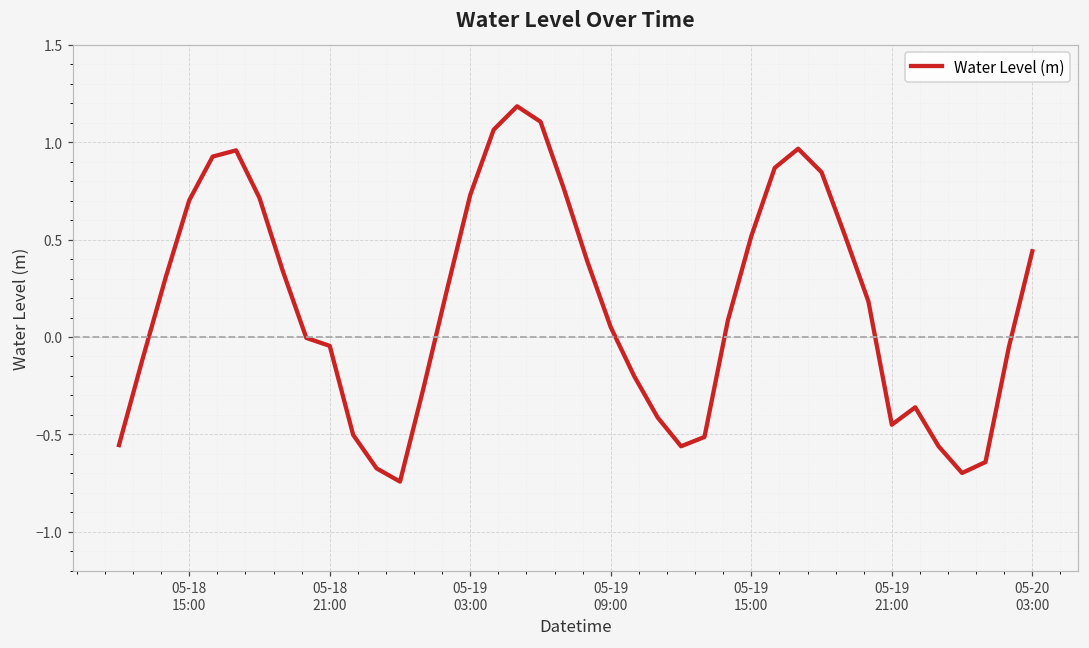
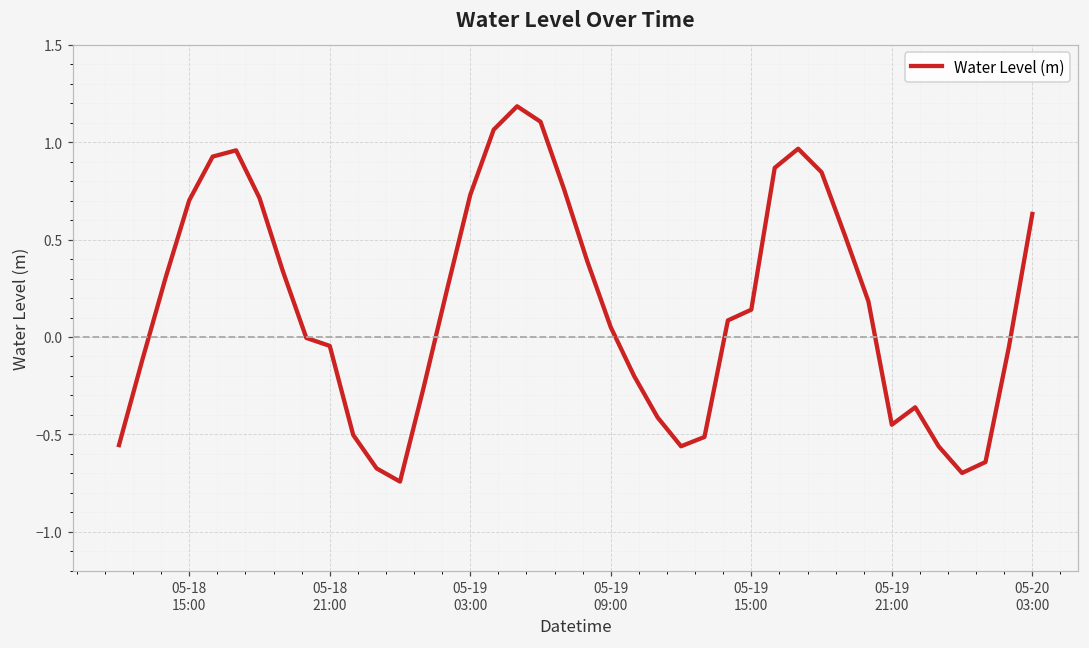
05-19 15:00: 0.52 -> 0.14
05-20 03:00: 0.44 -> 0.63
